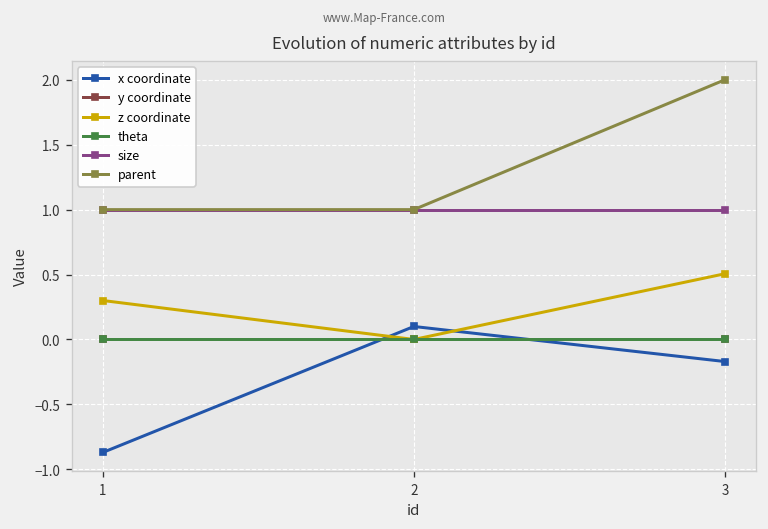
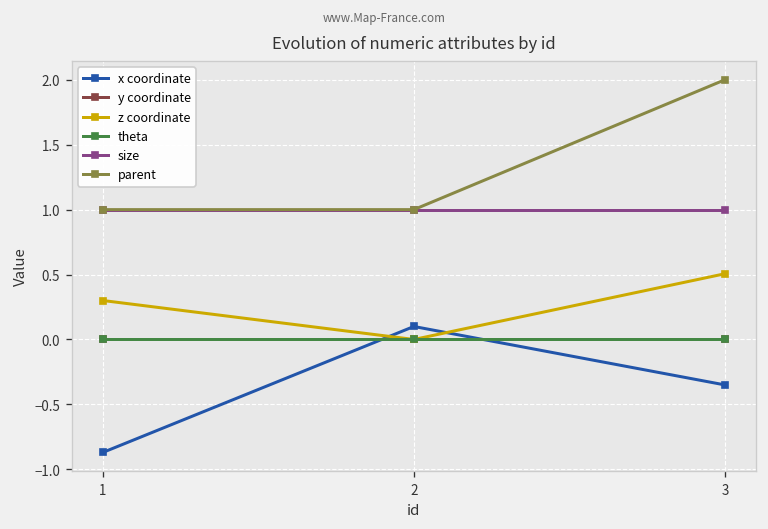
x coordinate, 3: -0.17 -> -0.35
